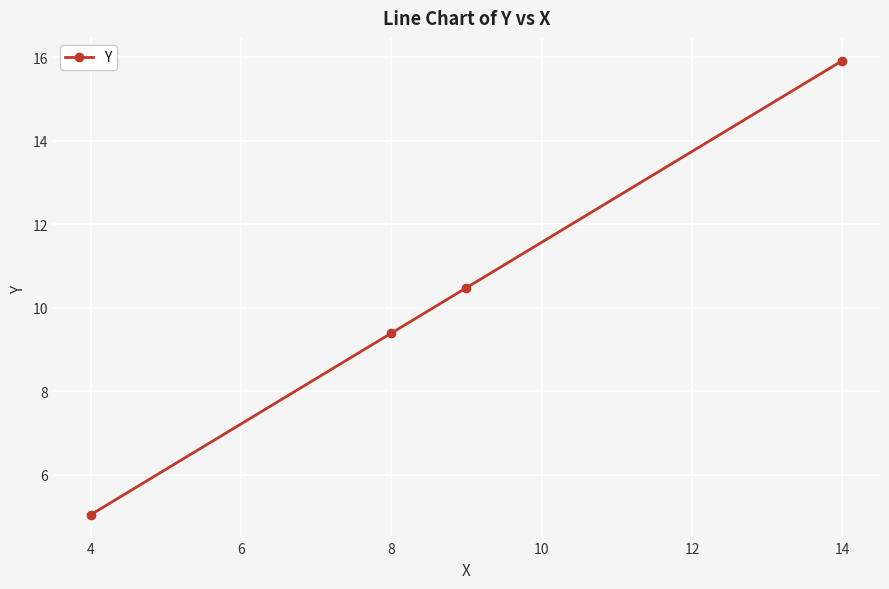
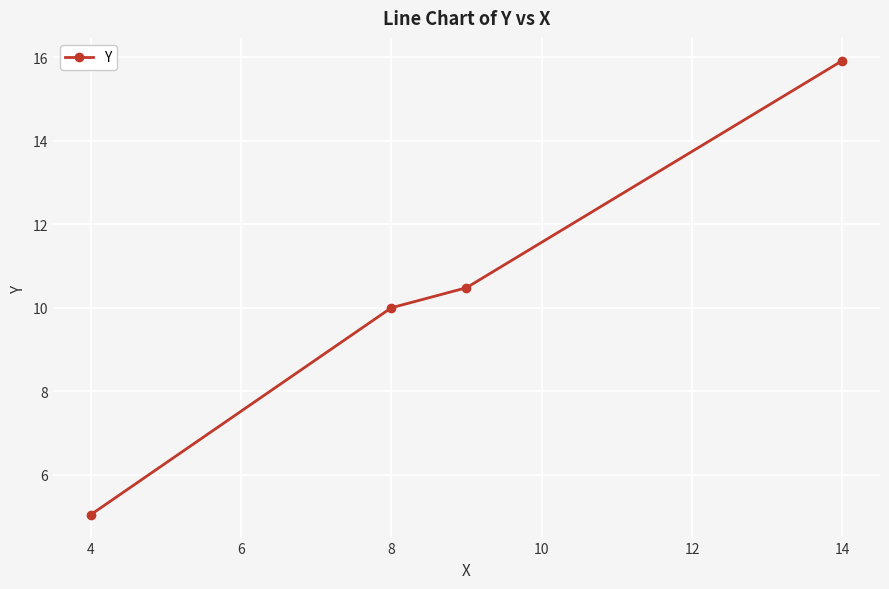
8: 9.4 -> 10.0
